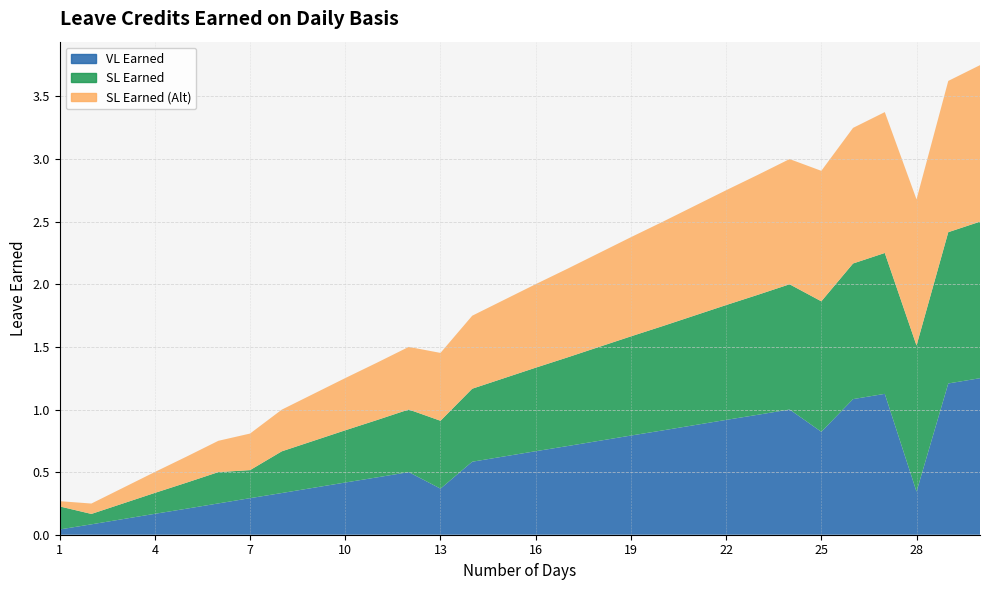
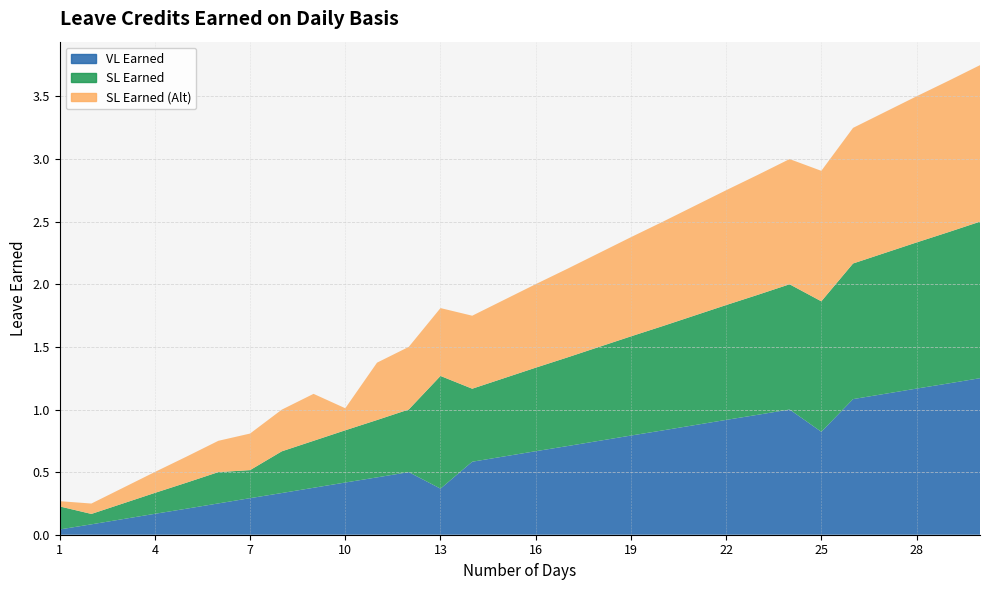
SL Earned (Alt), 10: 0.42 -> 0.18
SL Earned, 13: 0.54 -> 0.90
VL Earned, 28: 0.34 -> 1.17
